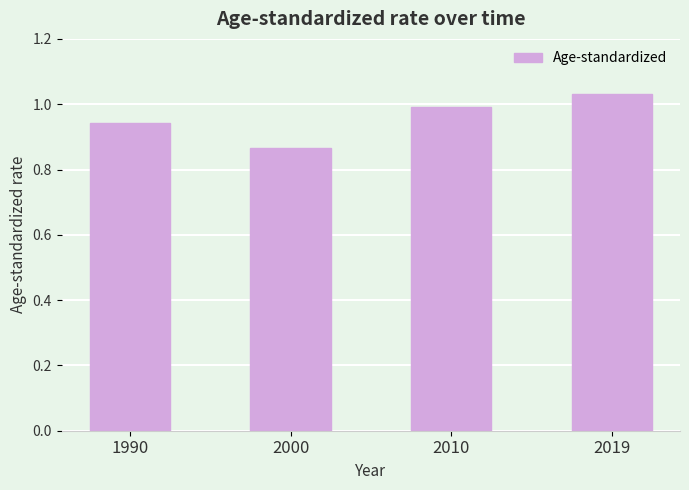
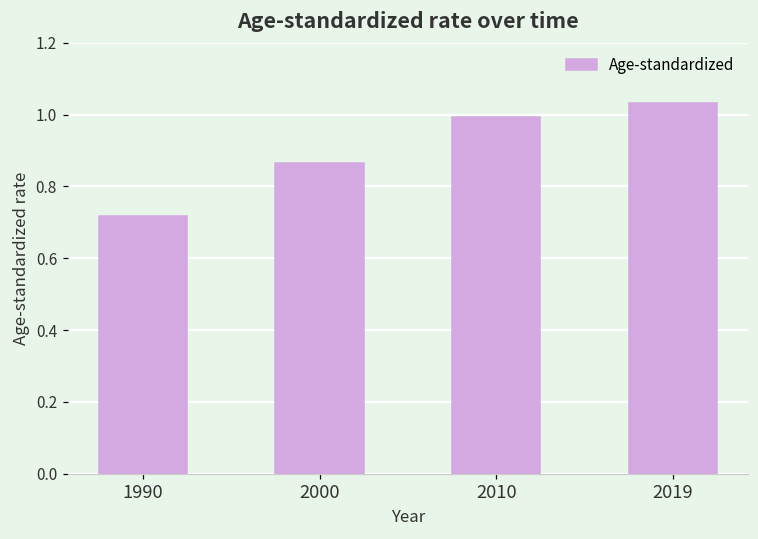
1990: 0.94 -> 0.72
